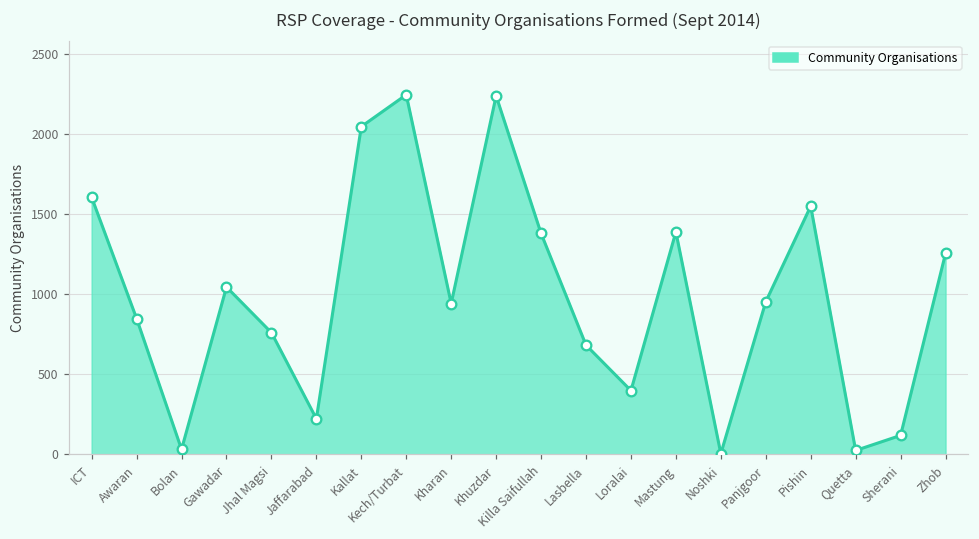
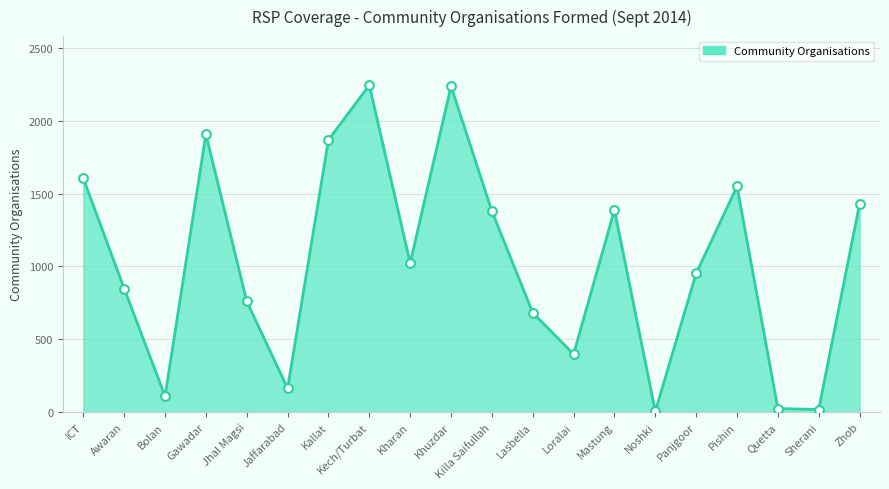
Bolan: 30 -> 110
Gawadar: 1050 -> 1910
Jaffarabad: 220 -> 160
Kallat: 2050 -> 1870
Kharan: 940 -> 1020
Sherani: 120 -> 20
Zhob: 1260 -> 1430
